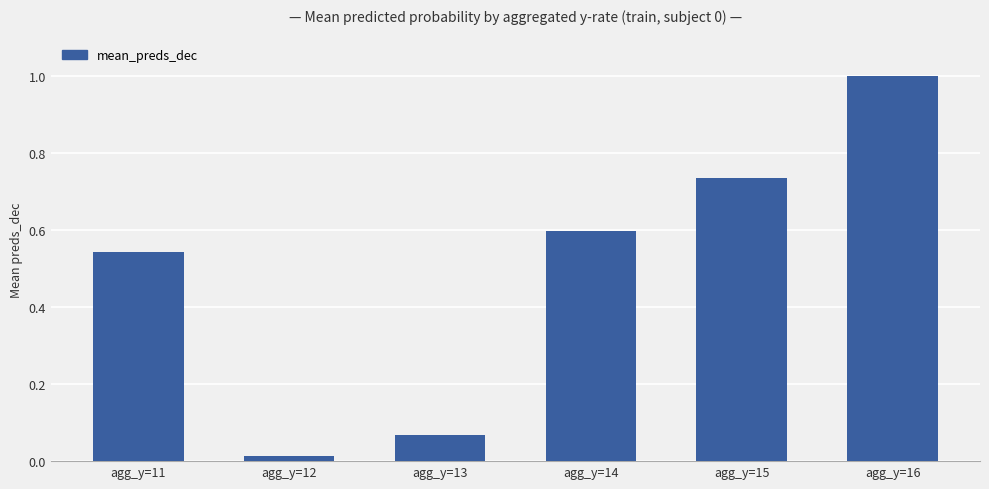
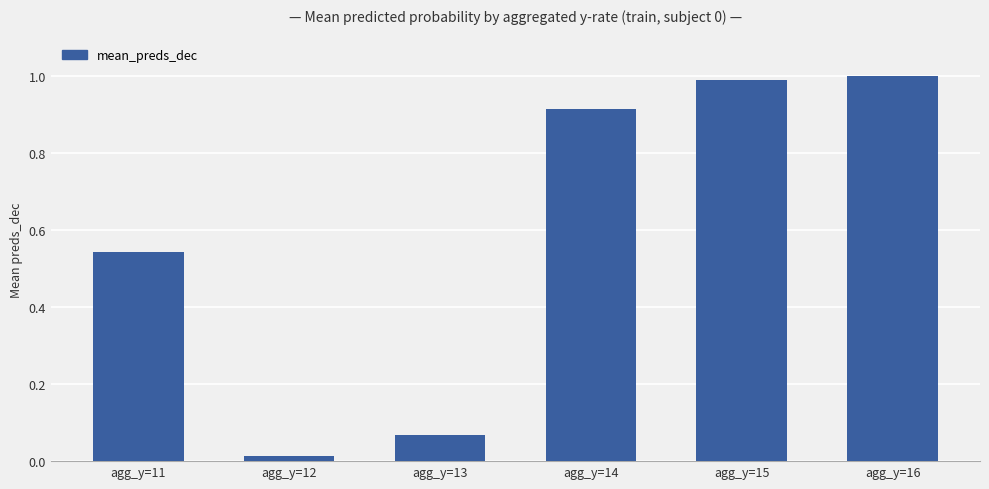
agg_y=14: 0.60 -> 0.92
agg_y=15: 0.73 -> 0.99
